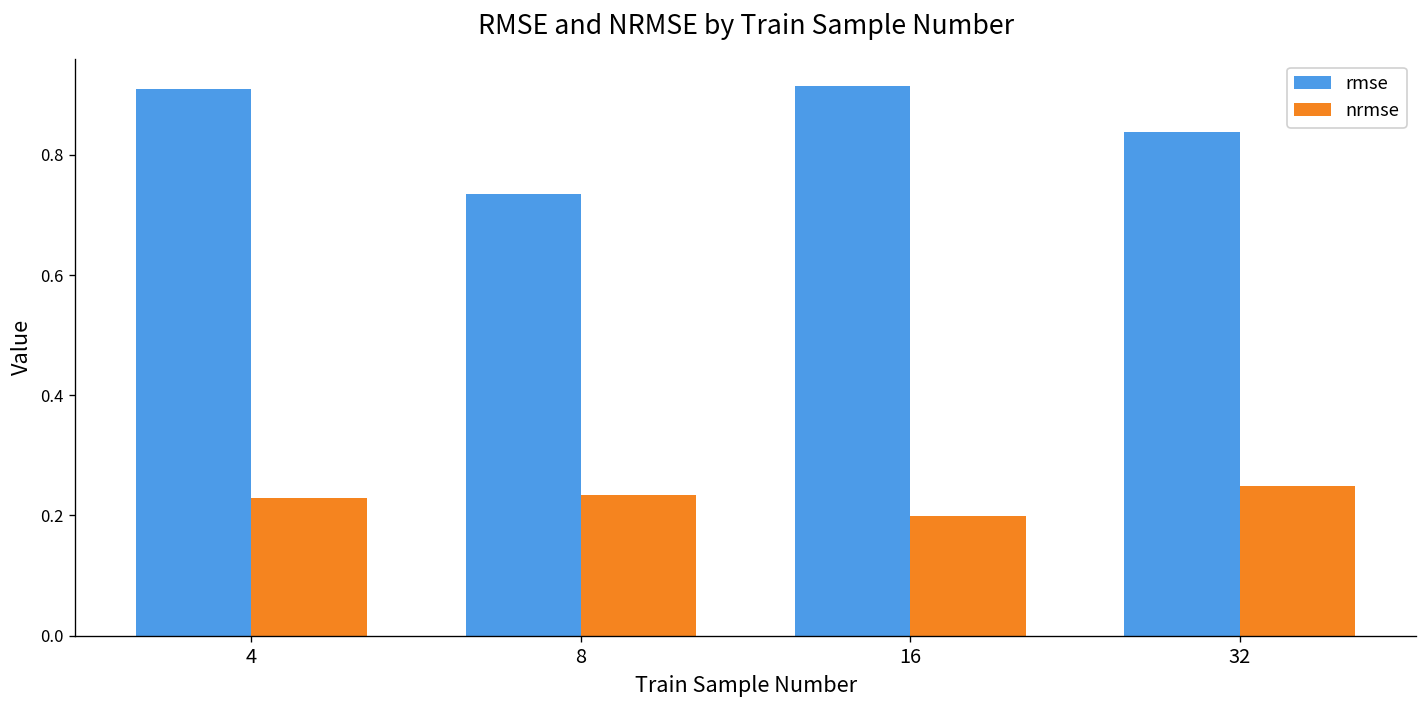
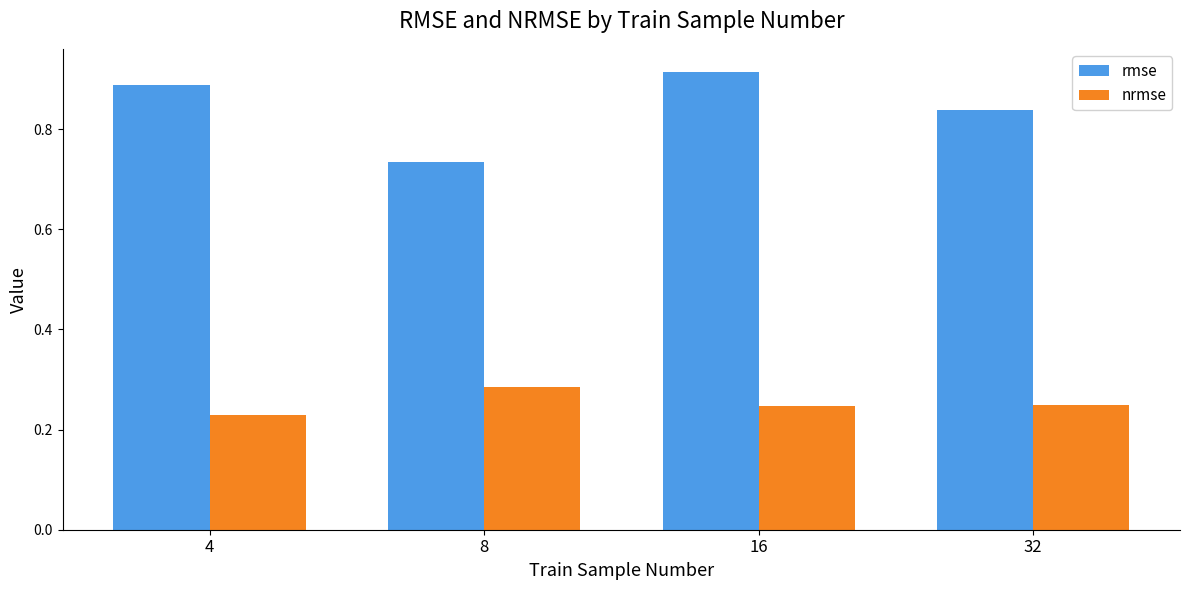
rmse, 4: 0.91 -> 0.89
nrmse, 8: 0.23 -> 0.29
nrmse, 16: 0.20 -> 0.25
